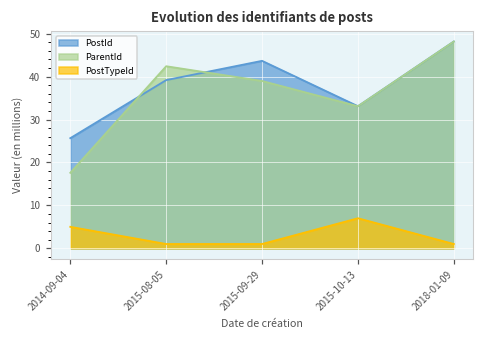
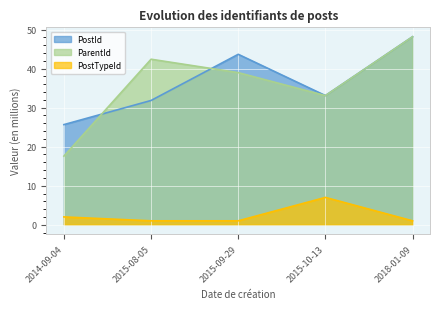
PostTypeId, 2014-09-04: 5 -> 2
PostId, 2015-08-05: 39 -> 32
